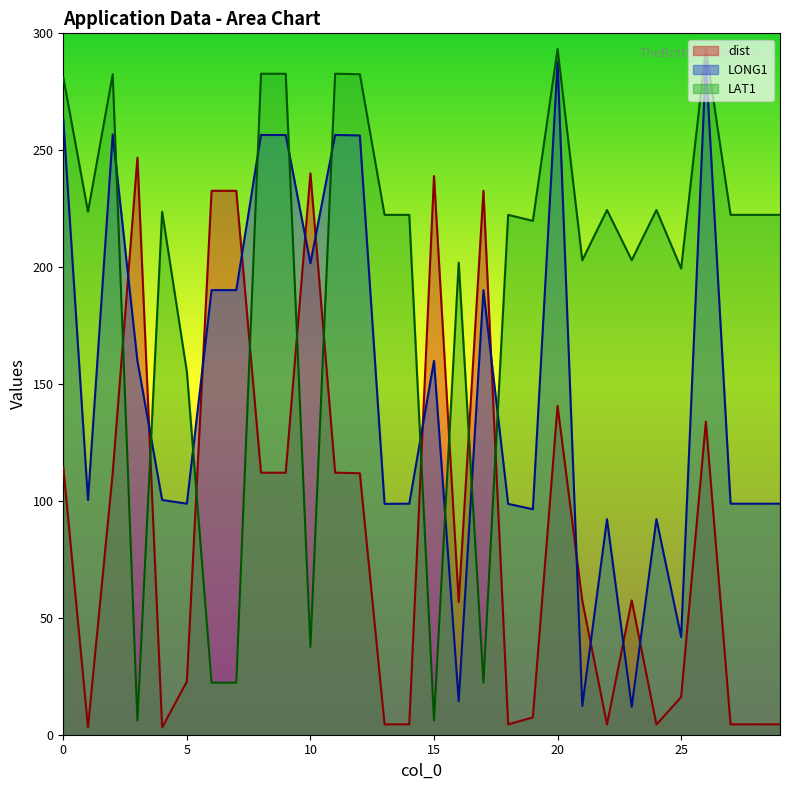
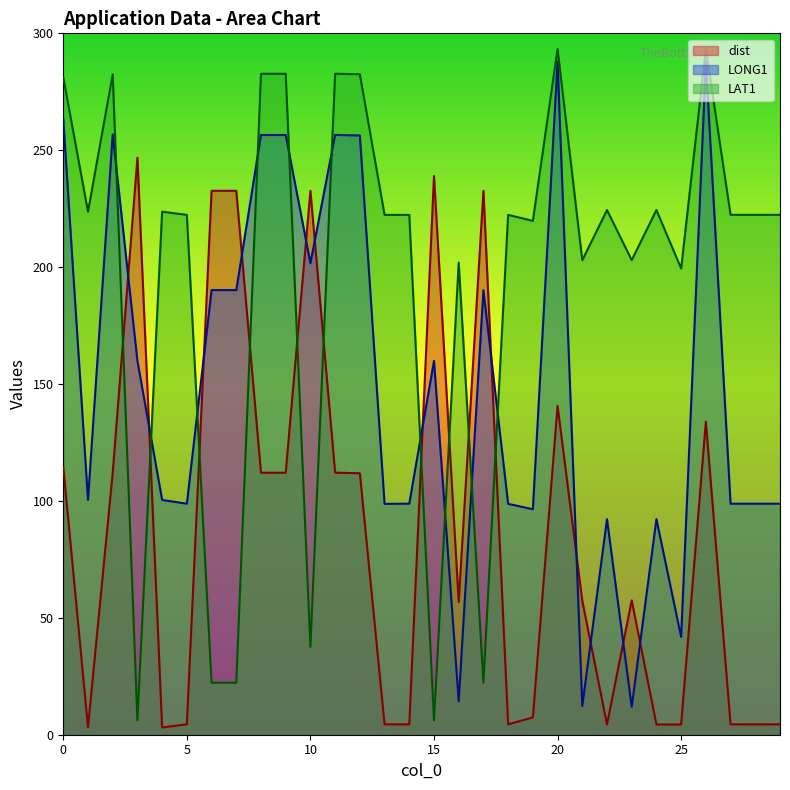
dist, 5: 23 -> 4
LAT1, 5: 155 -> 222
dist, 10: 240 -> 233
dist, 25: 16 -> 4
